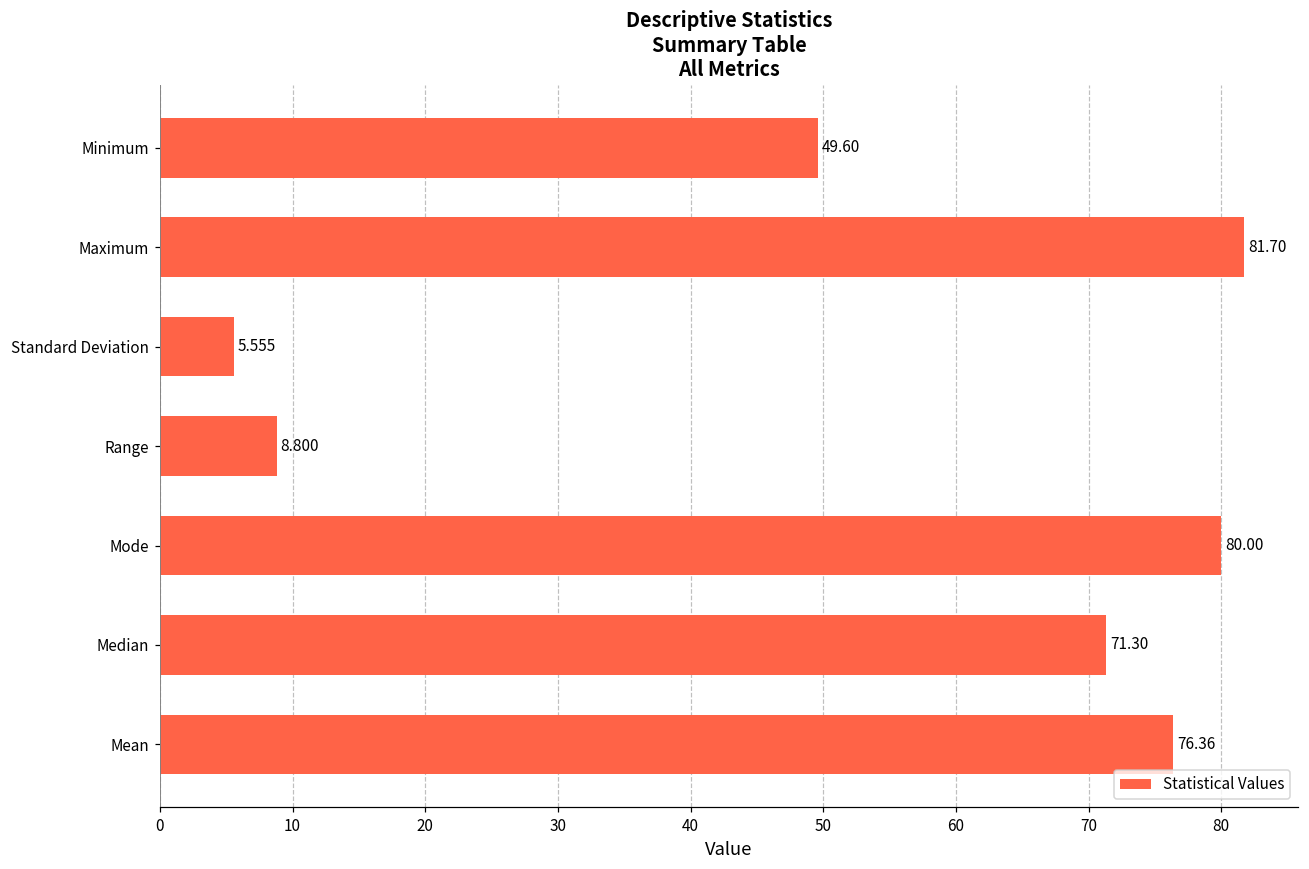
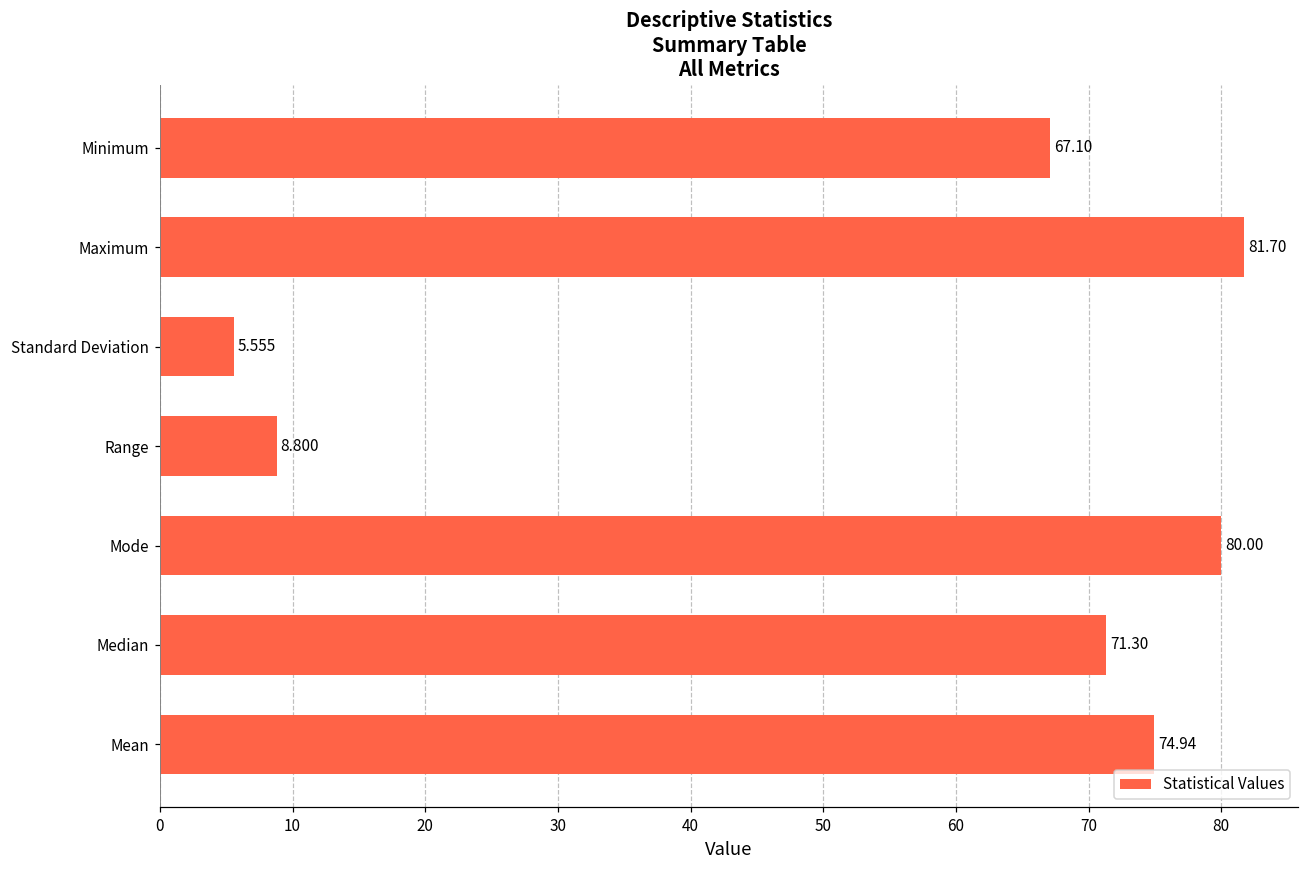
Minimum: 49.60 -> 67.10
Mean: 76.36 -> 74.94
